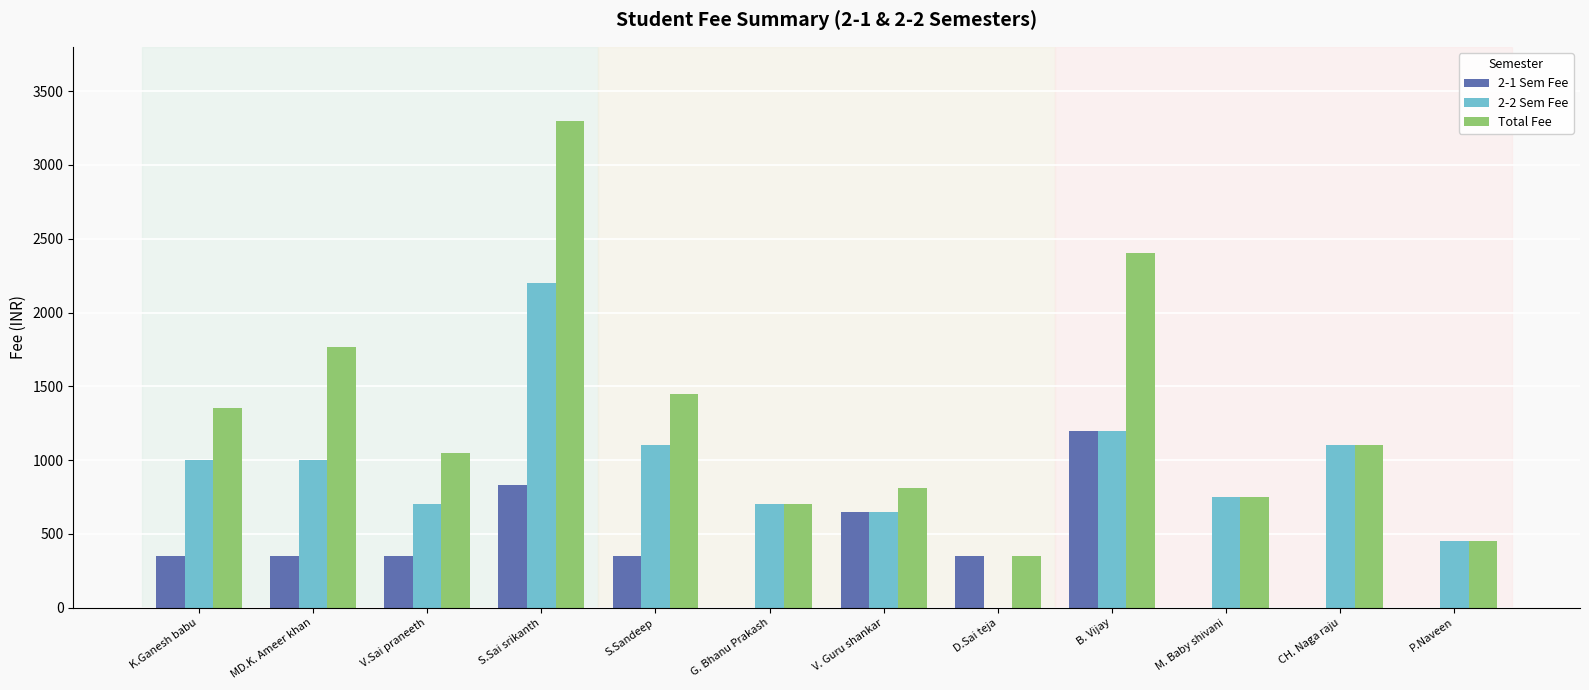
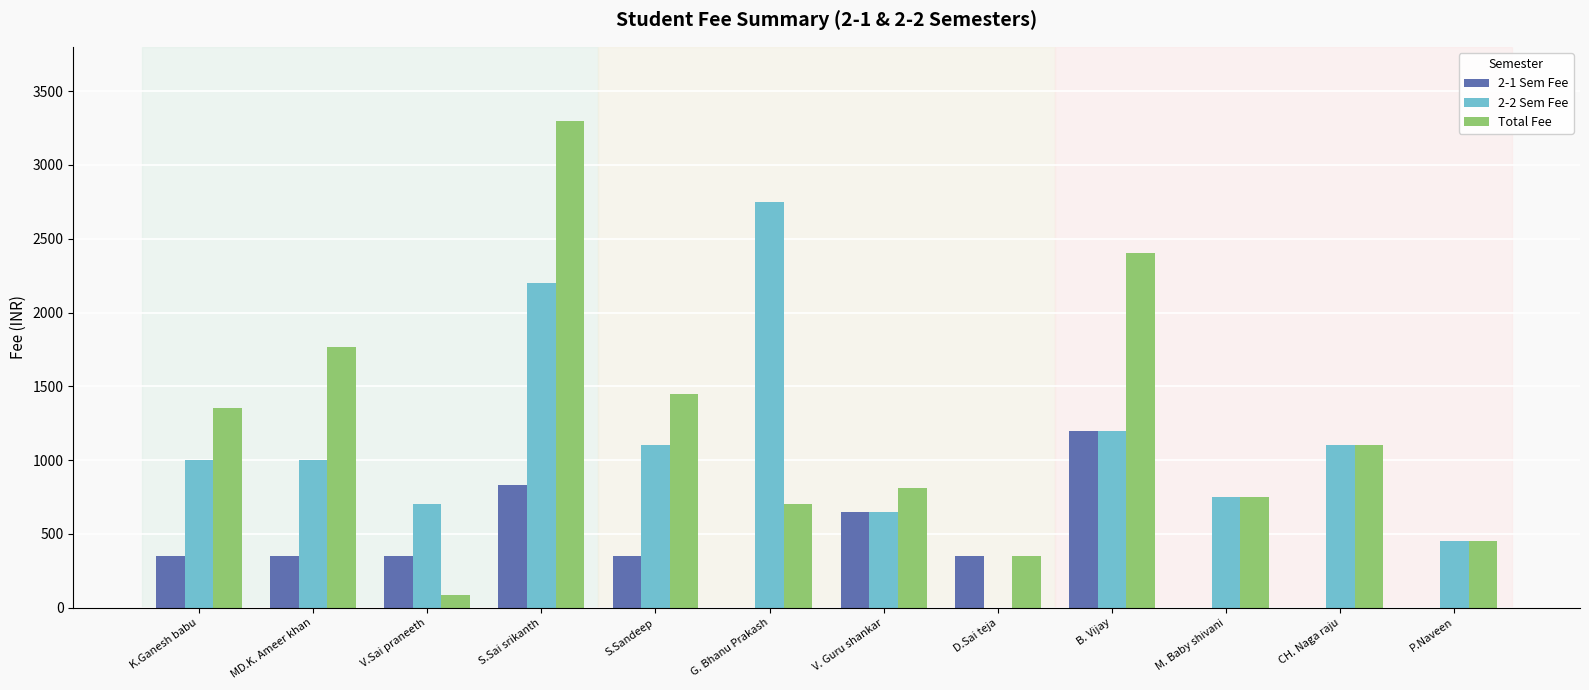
Total Fee, V.Sai praneeth: 1050 -> 80
2-2 Sem Fee, G. Bhanu Prakash: 700 -> 2750
